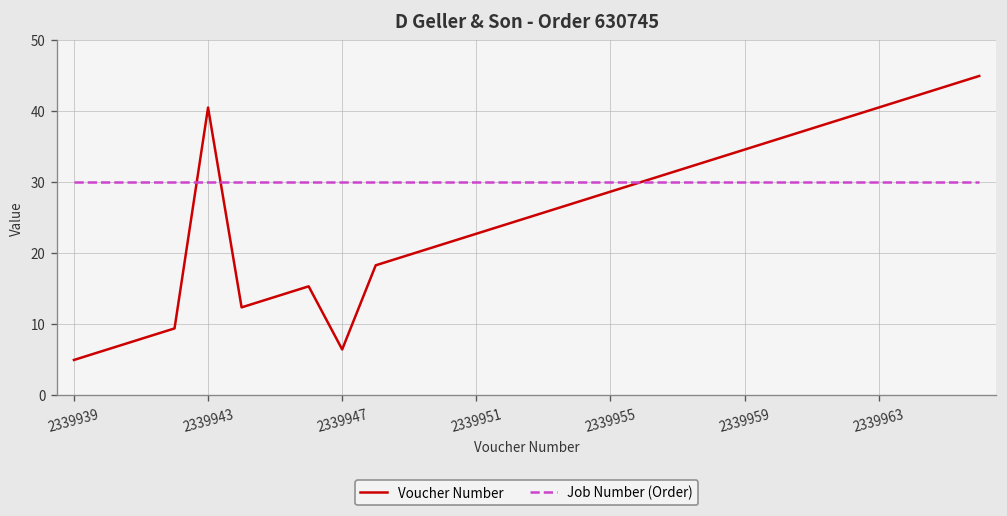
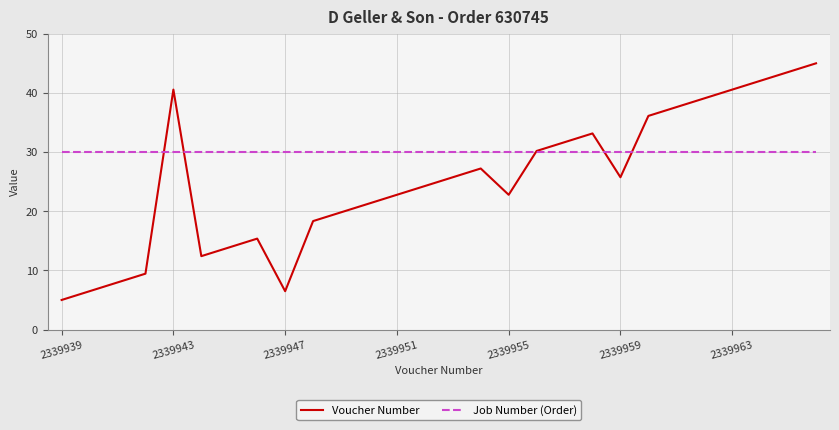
Voucher Number, 2339955: 29 -> 23
Voucher Number, 2339959: 35 -> 26
